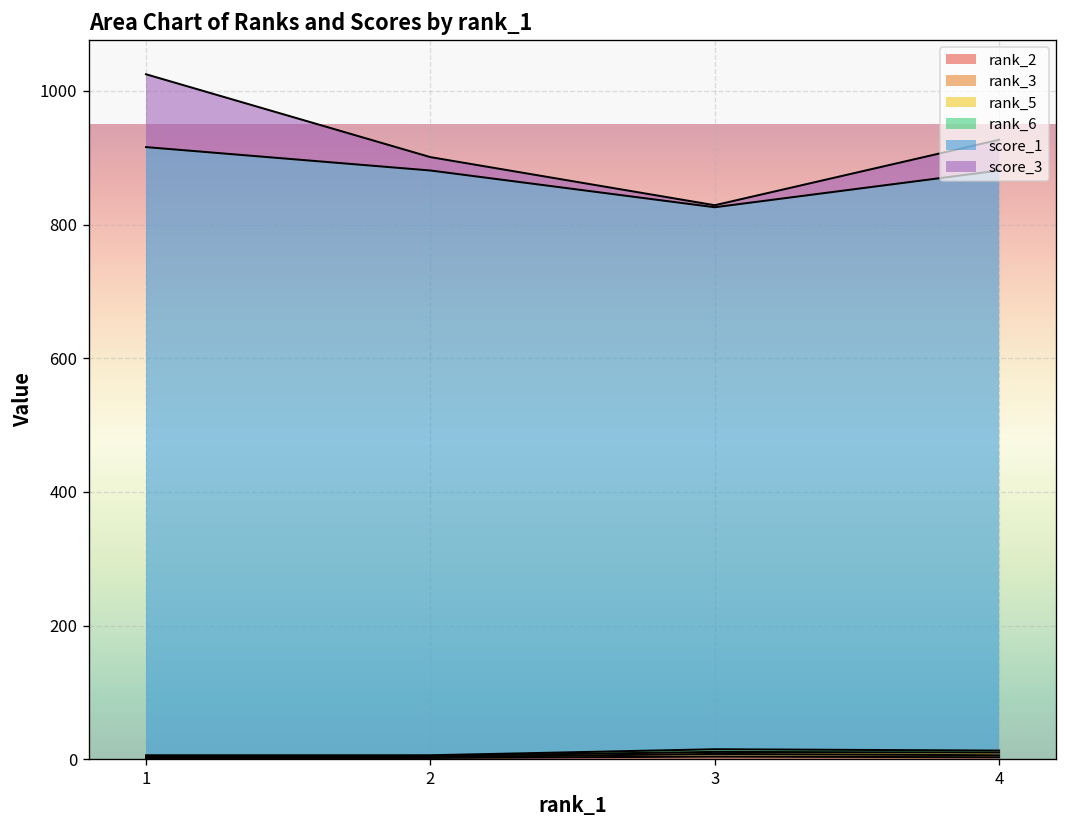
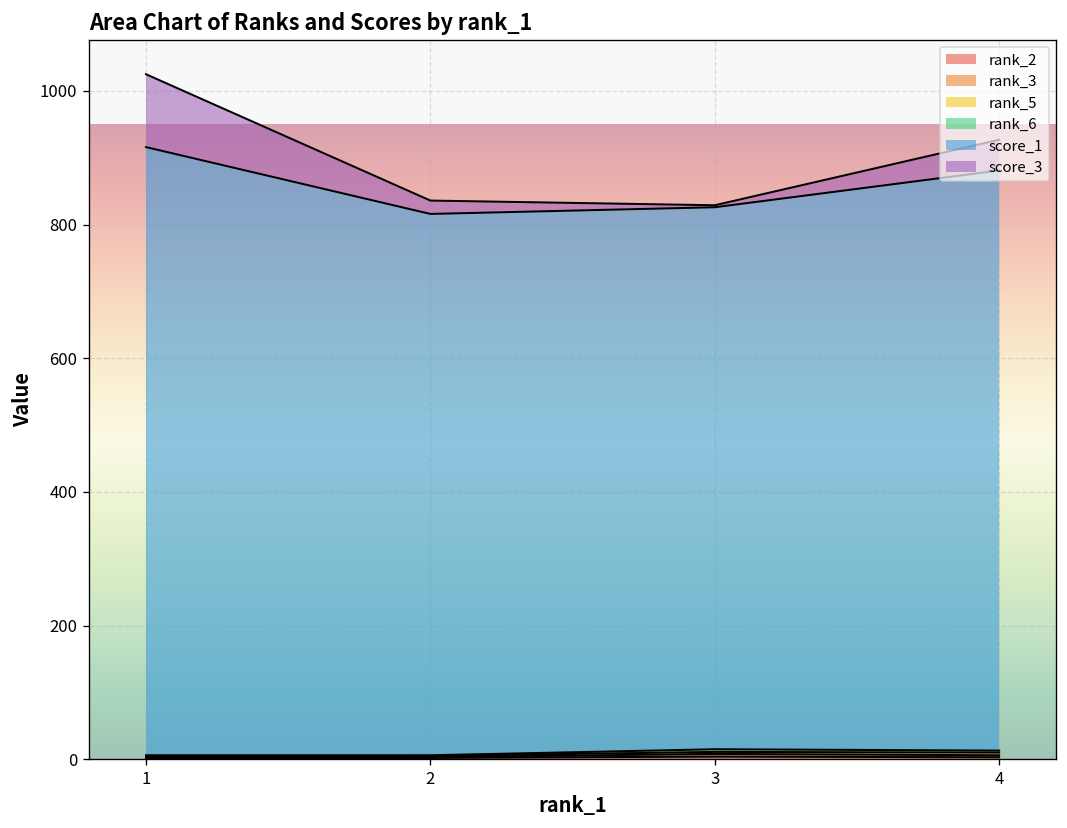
score_1, 2: 880 -> 810
